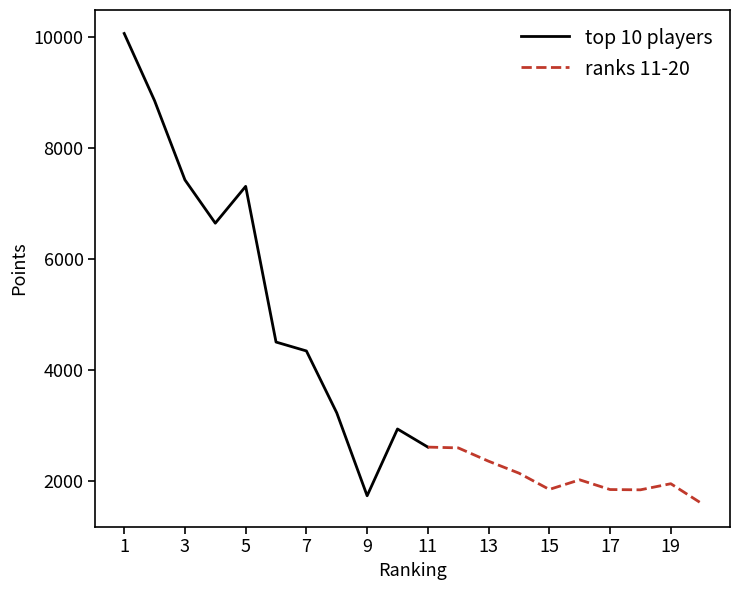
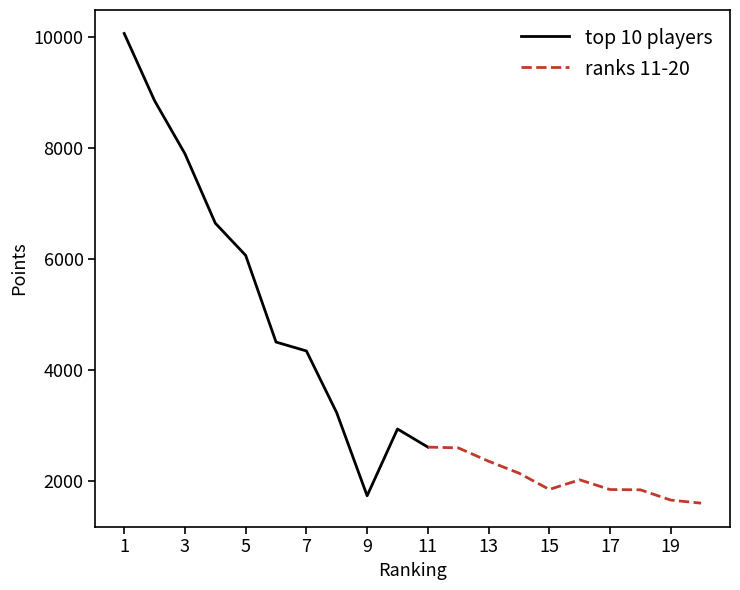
top 10 players, 3: 7400 -> 7900
top 10 players, 5: 7300 -> 6100
ranks 11-20, 19: 2000 -> 1700
